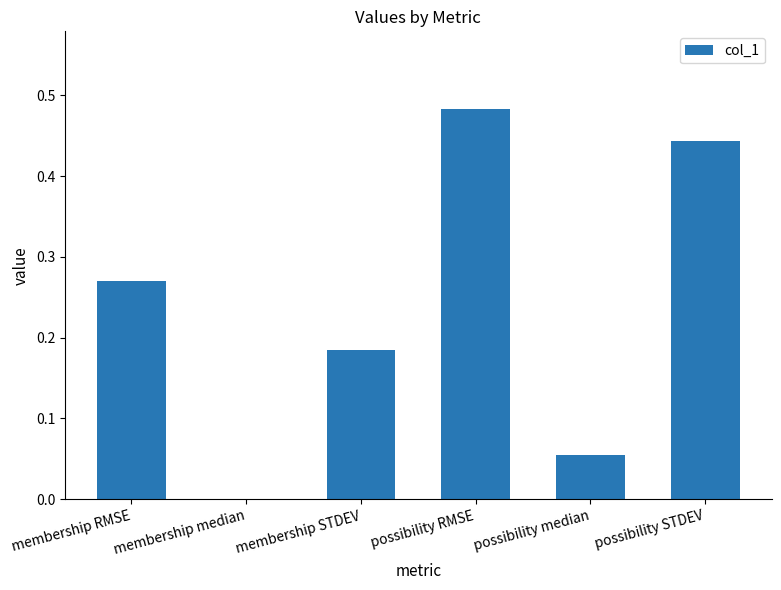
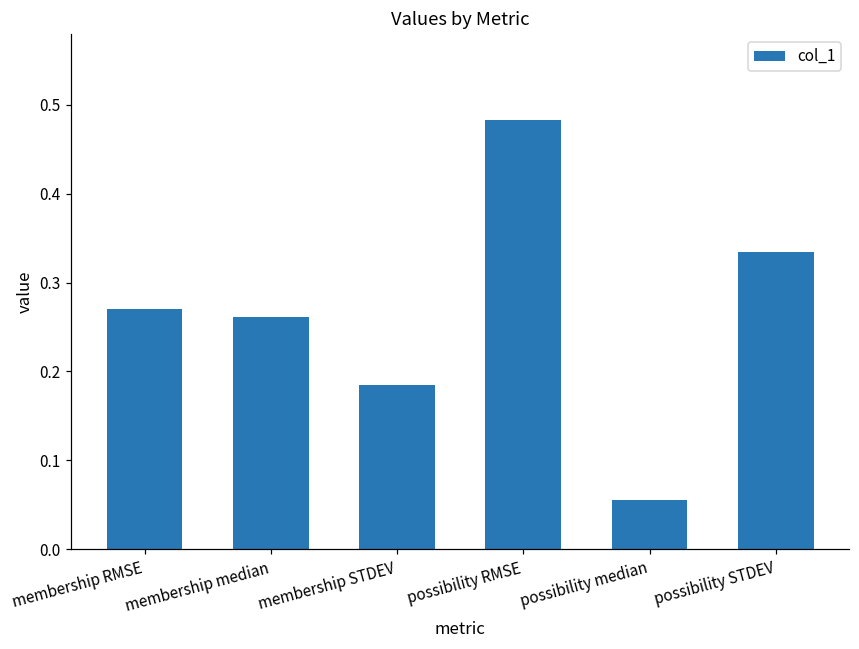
membership median: 0.00 -> 0.26
possibility STDEV: 0.44 -> 0.33
